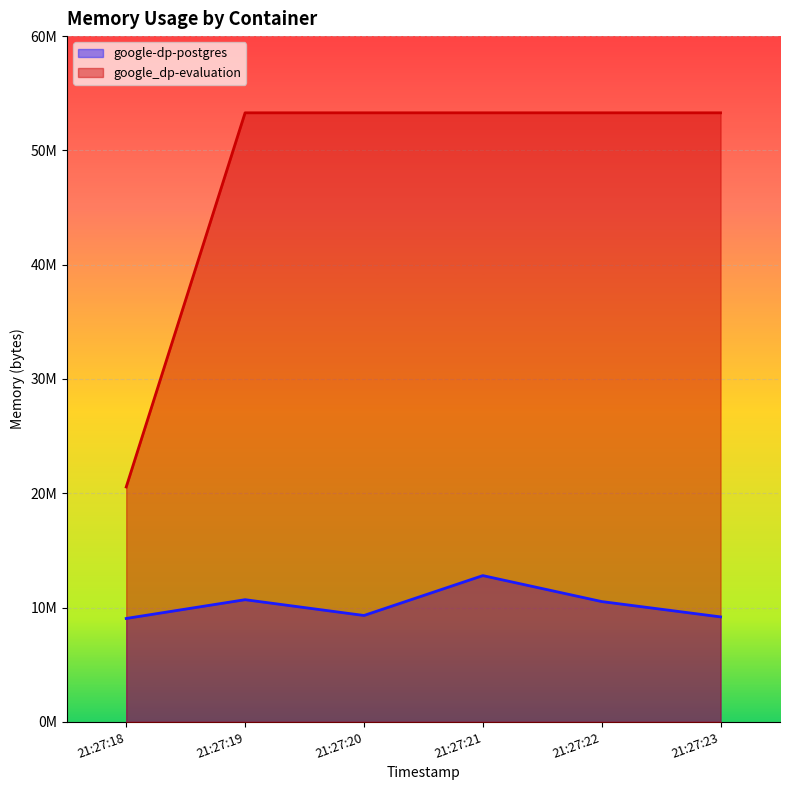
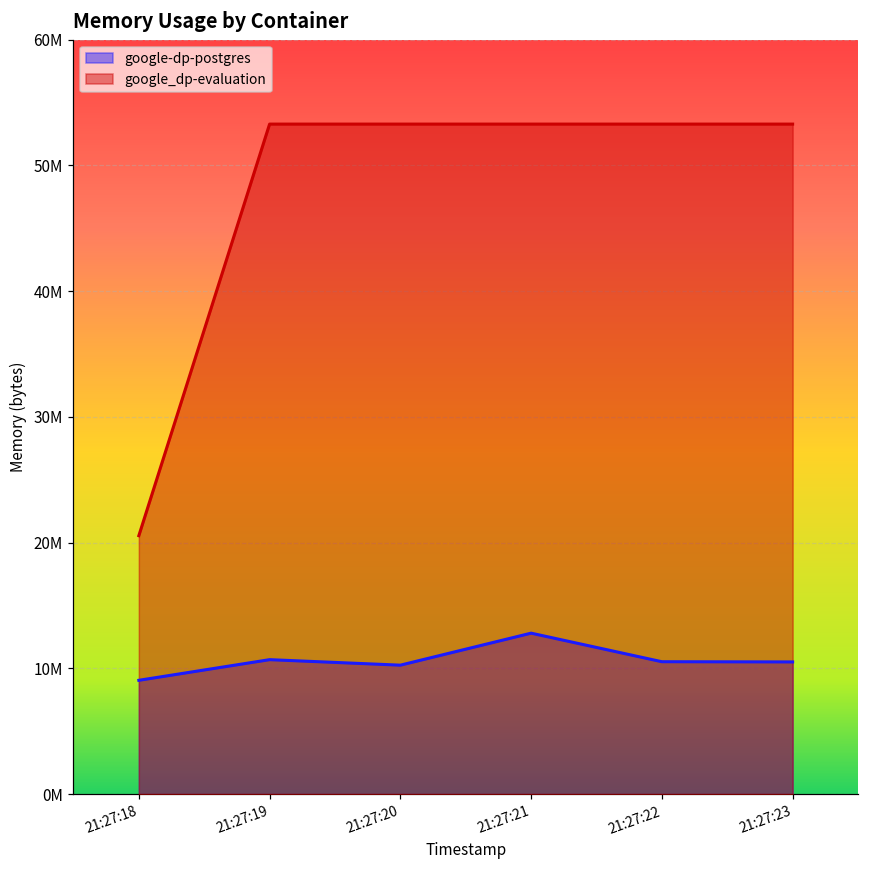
google-dp-postgres, 21:27:20: 9300000 -> 10300000
google-dp-postgres, 21:27:23: 9200000 -> 10500000
